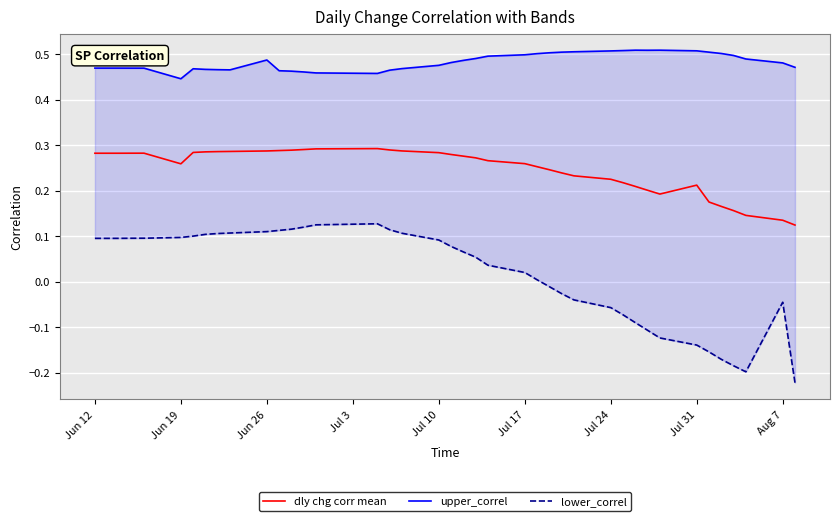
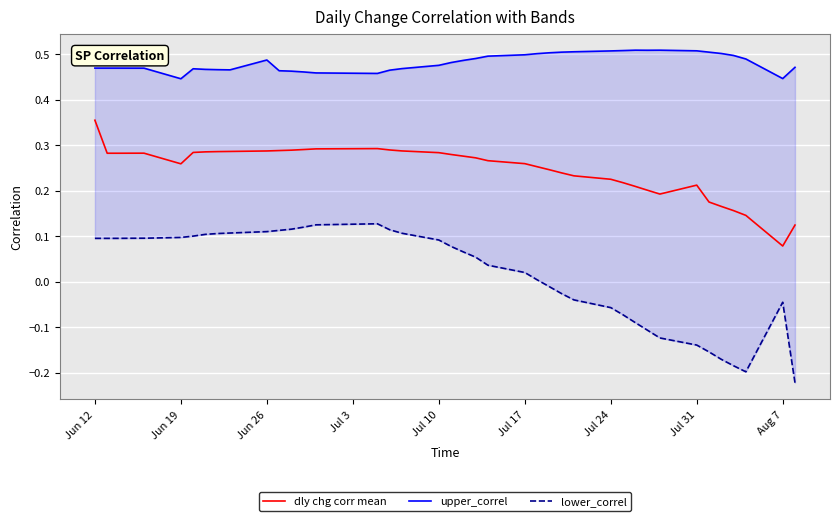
dly chg corr mean, Jun 12: 0.28 -> 0.36
dly chg corr mean, Aug 7: 0.14 -> 0.08
upper_correl, Aug 7: 0.48 -> 0.45
